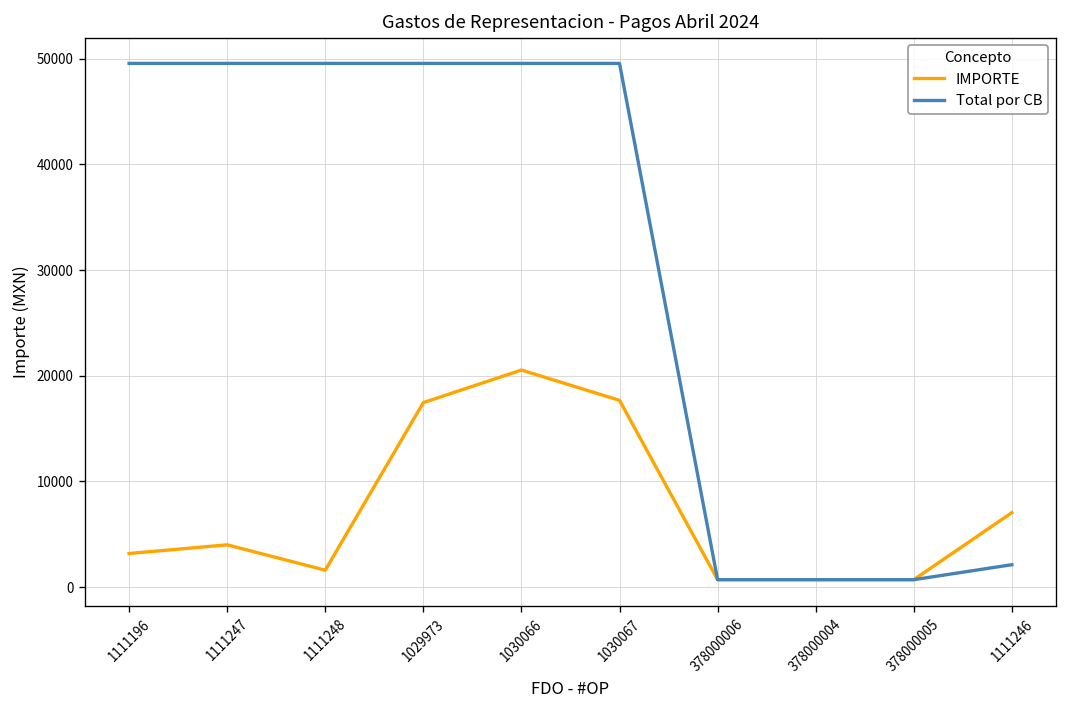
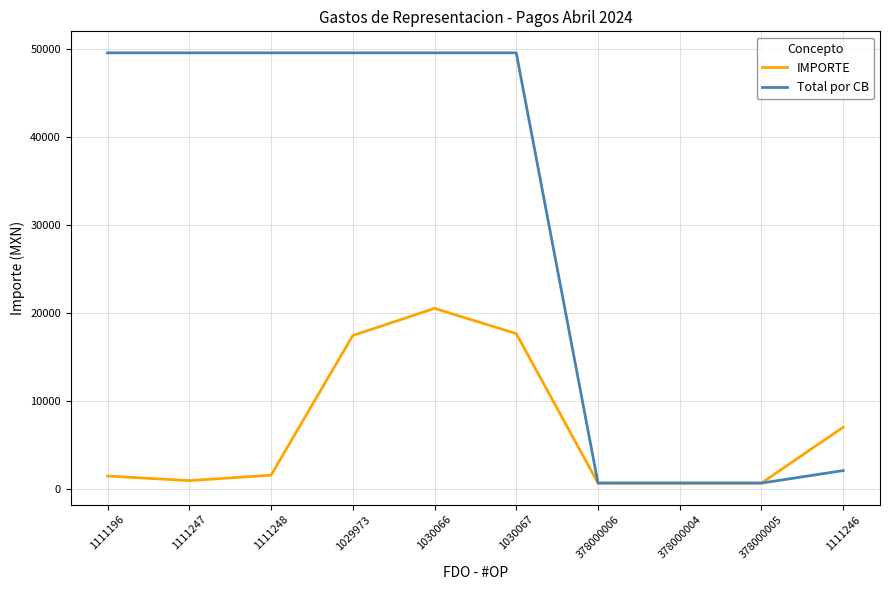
IMPORTE, 1111196: 3000 -> 2000
IMPORTE, 1111247: 4000 -> 1000
